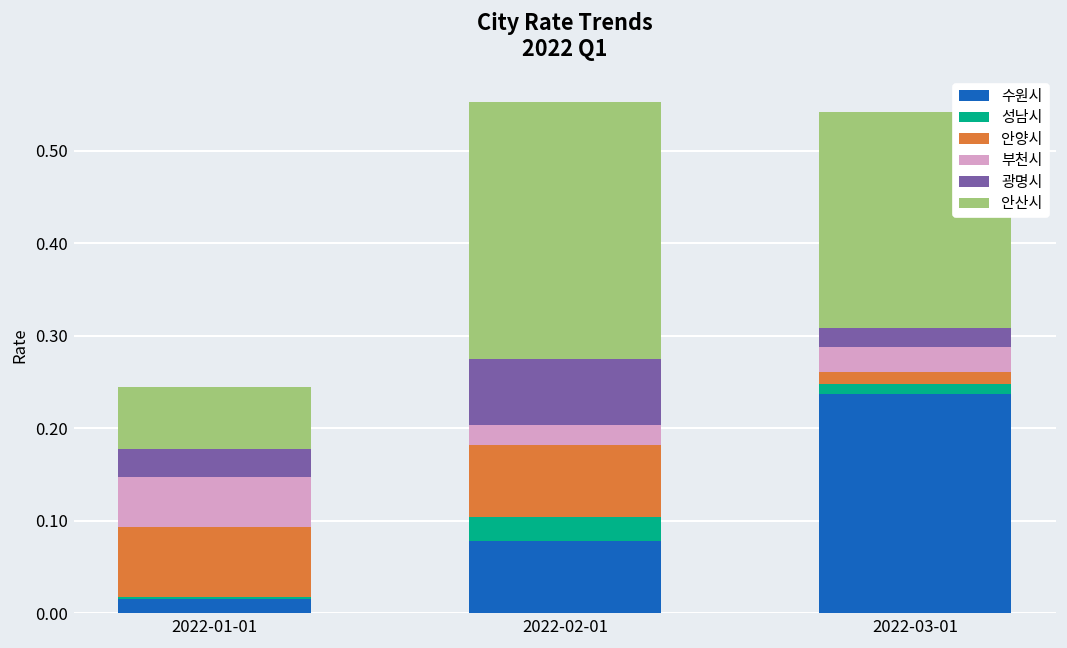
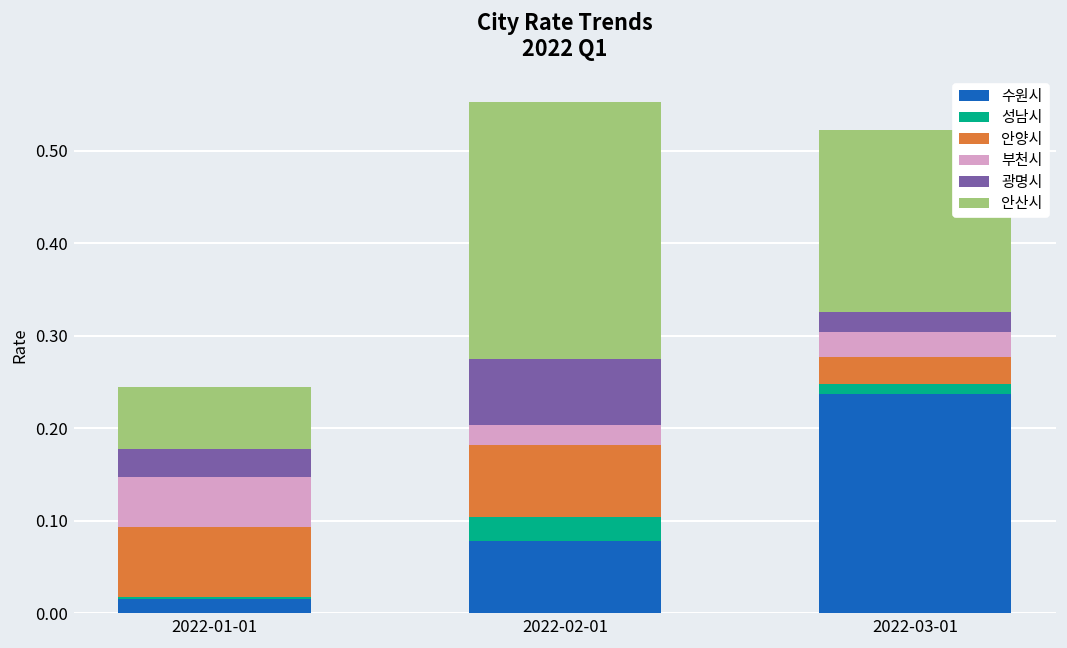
안양시, 2022-03-01: 0.01 -> 0.03
안산시, 2022-03-01: 0.23 -> 0.20
